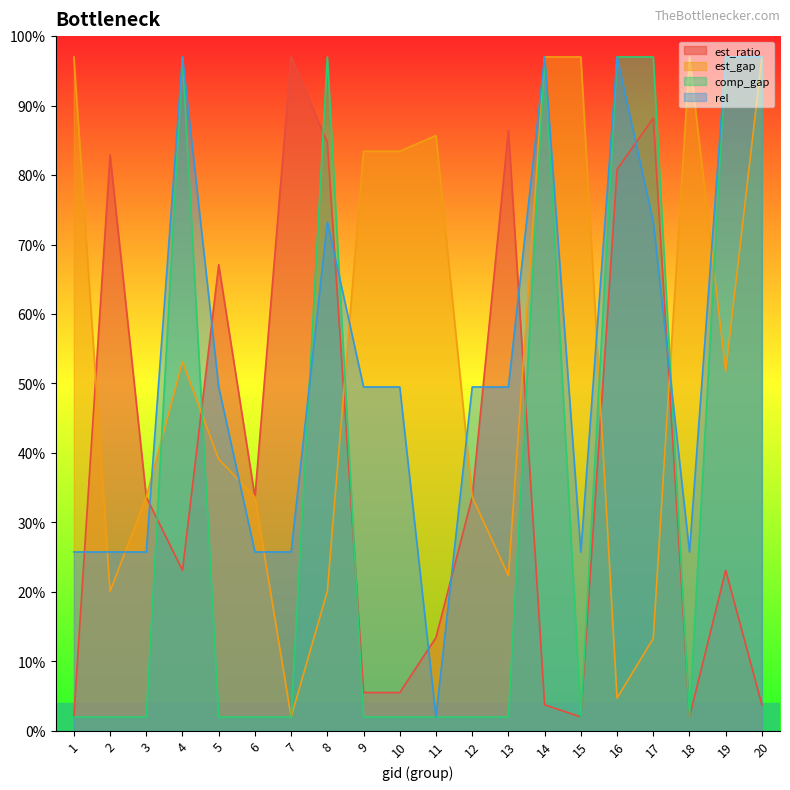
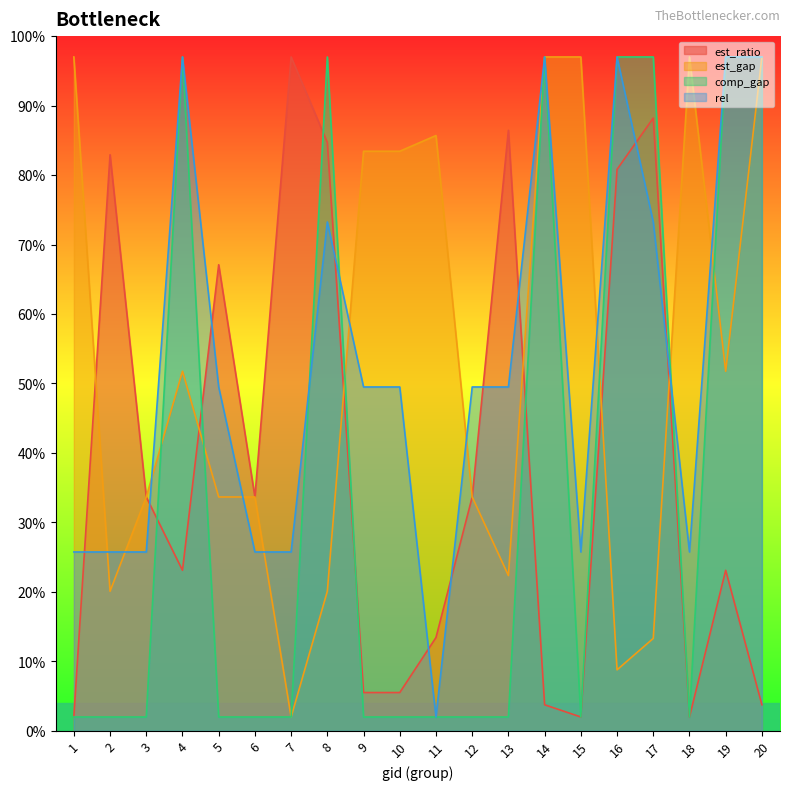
est_gap, 4: 53% -> 52%
est_gap, 5: 39% -> 34%
est_gap, 16: 5% -> 9%
